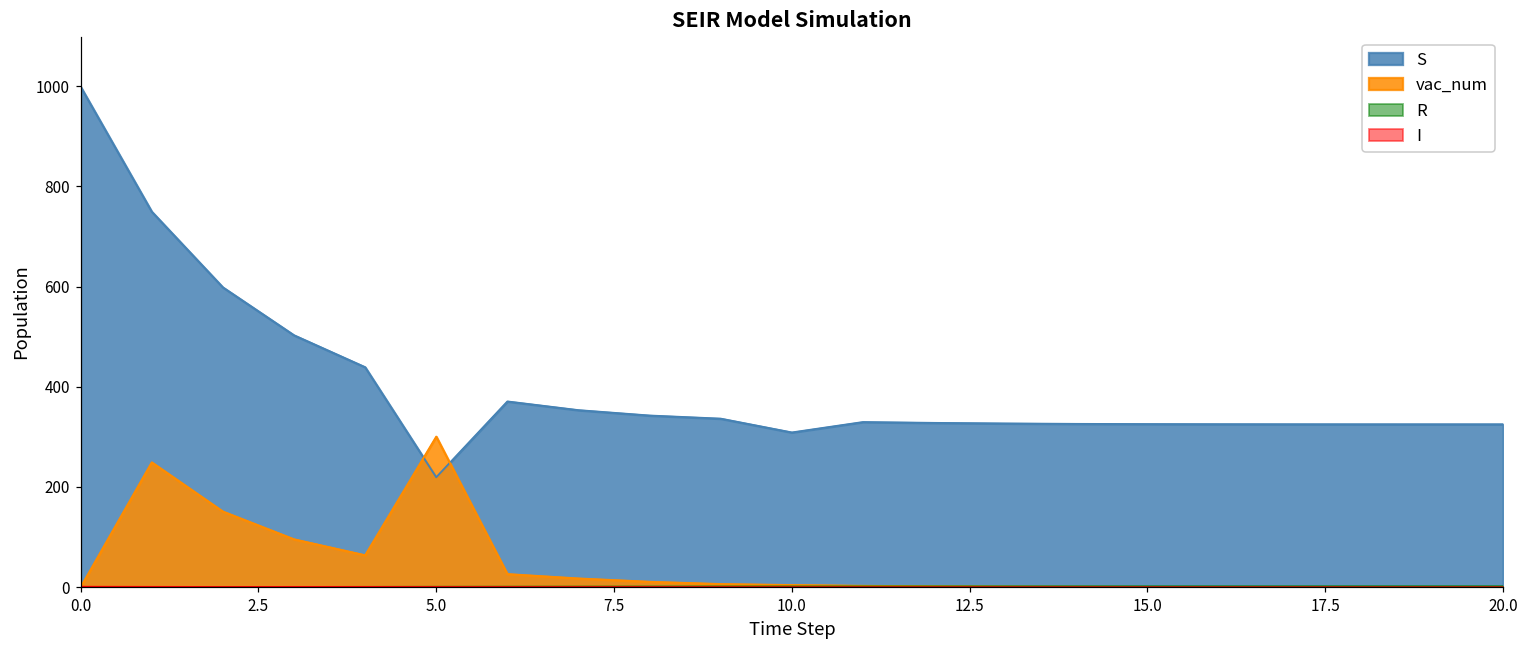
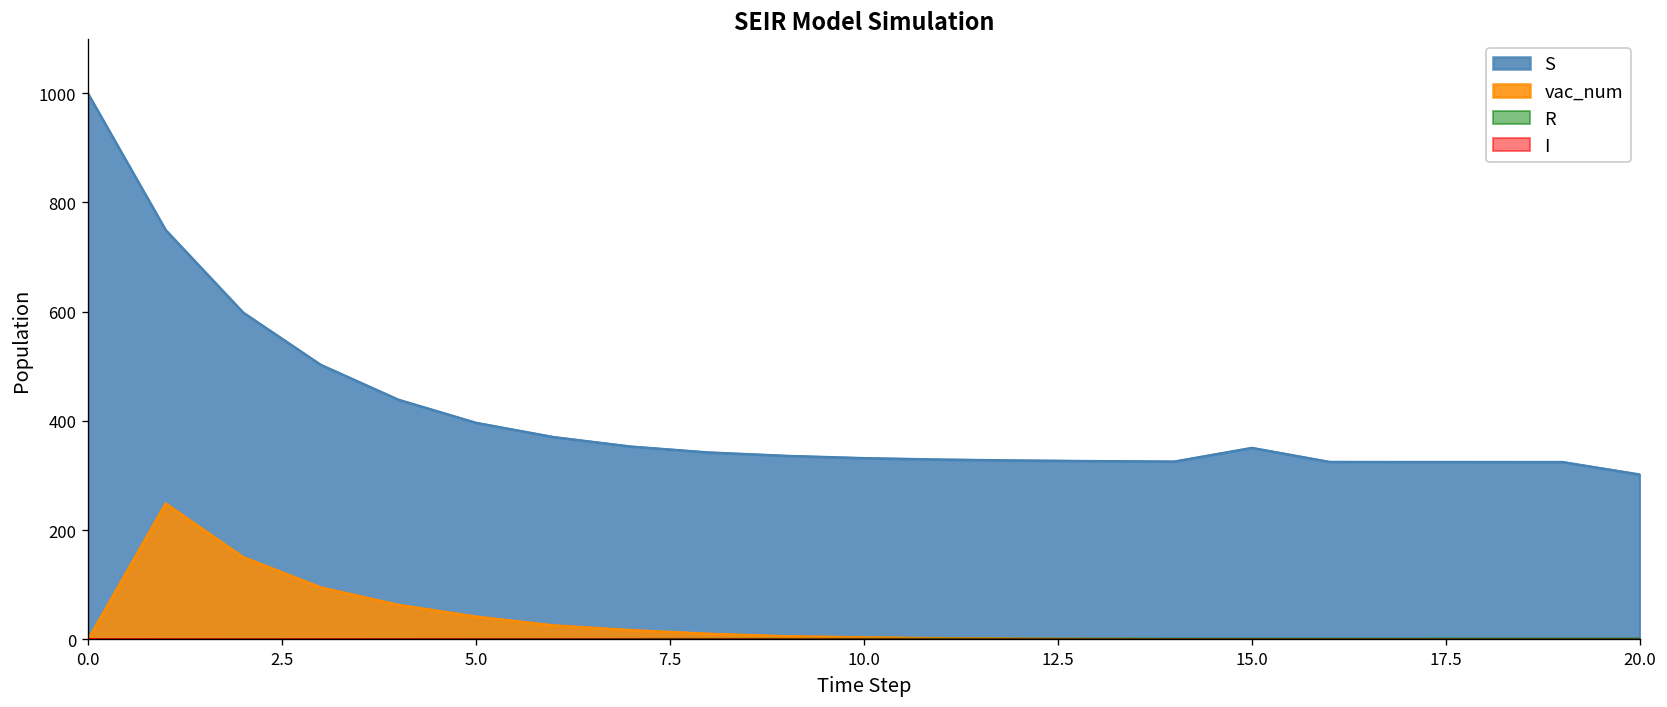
S, 5.0: 220 -> 400
vac_num, 5.0: 300 -> 40
S, 10.0: 310 -> 330
S, 15.0: 330 -> 350
S, 20.0: 330 -> 300
